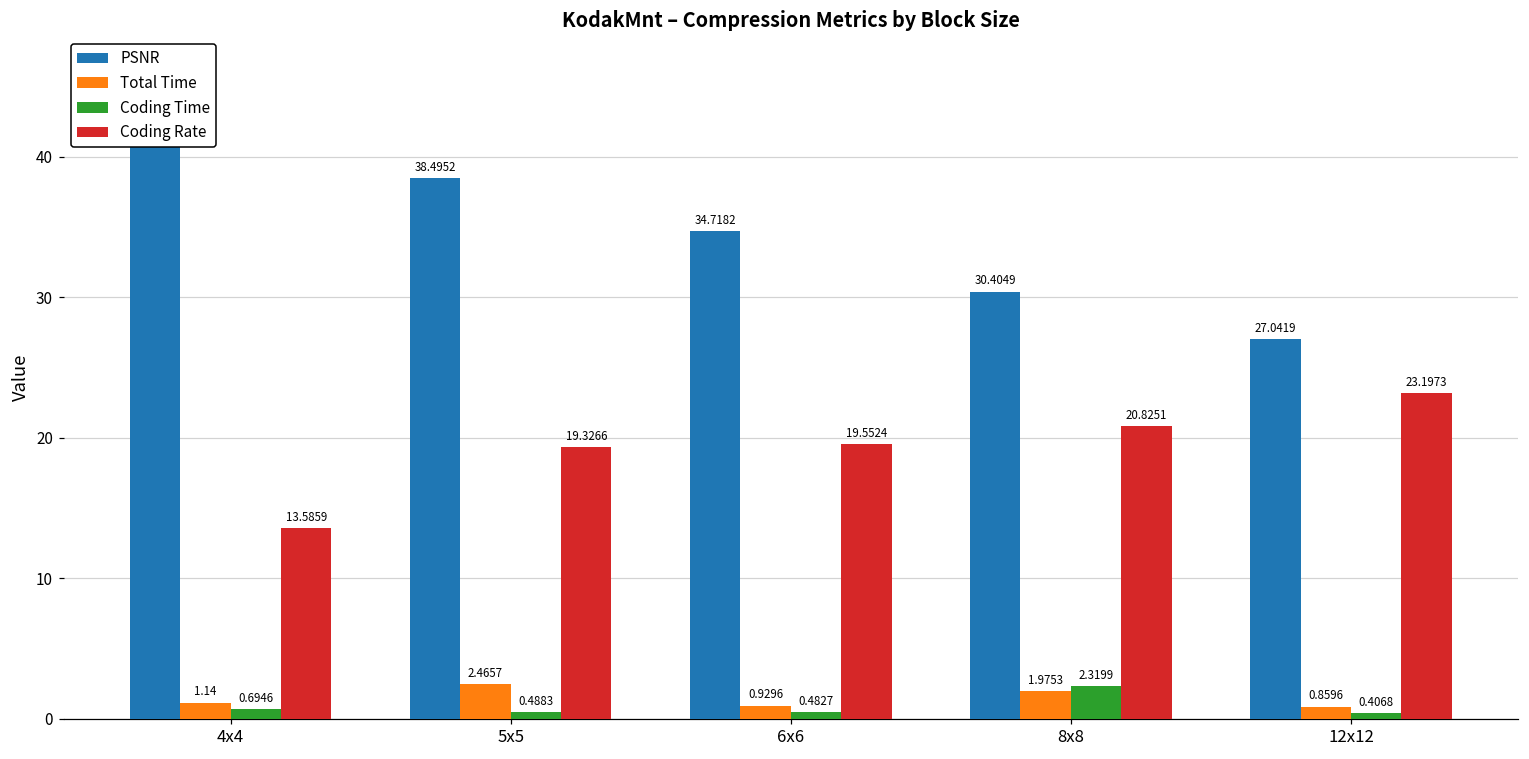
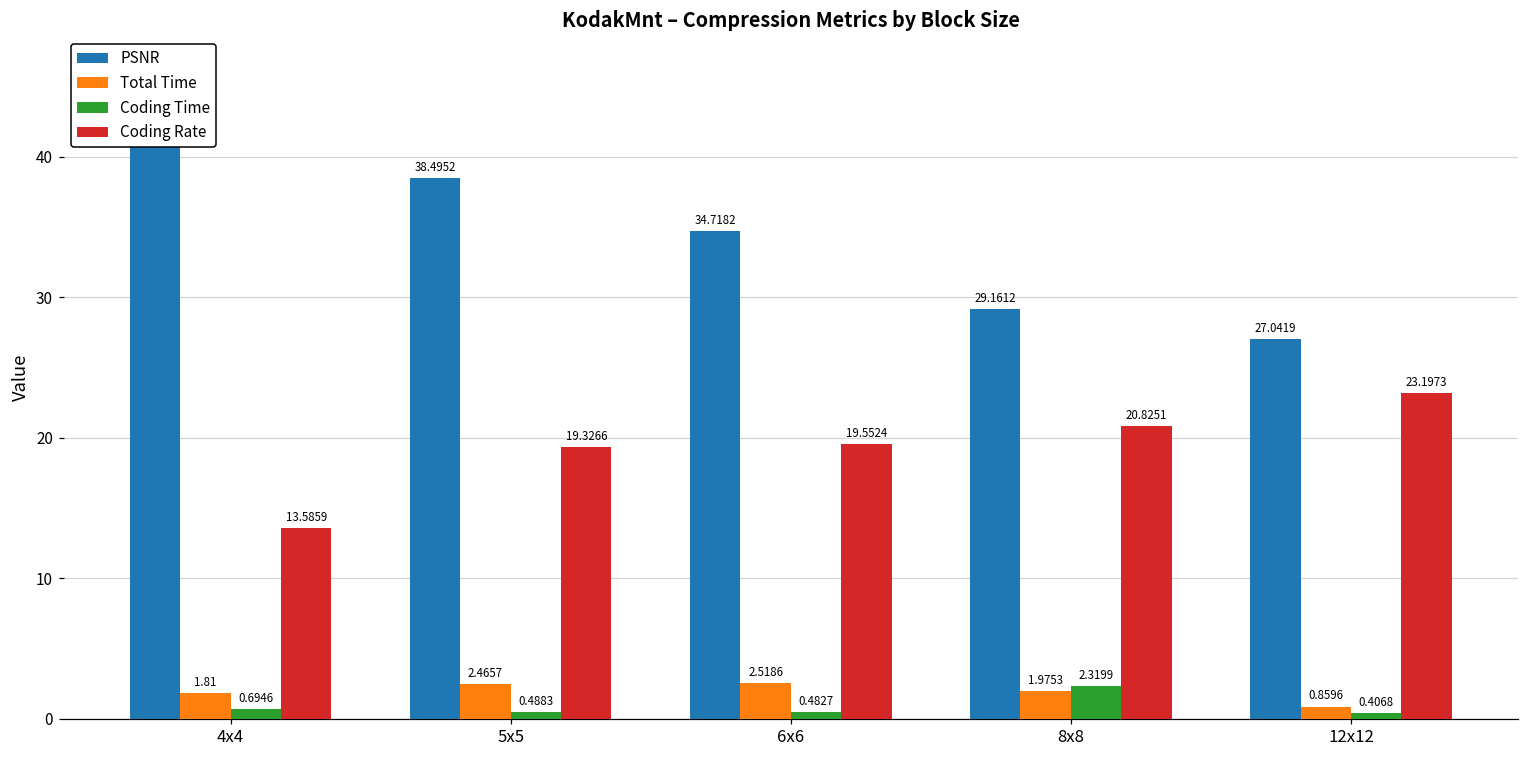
Total Time, 4x4: 1.14 -> 1.81
Total Time, 6x6: 0.9296 -> 2.5186
PSNR, 8x8: 30.4049 -> 29.1612
